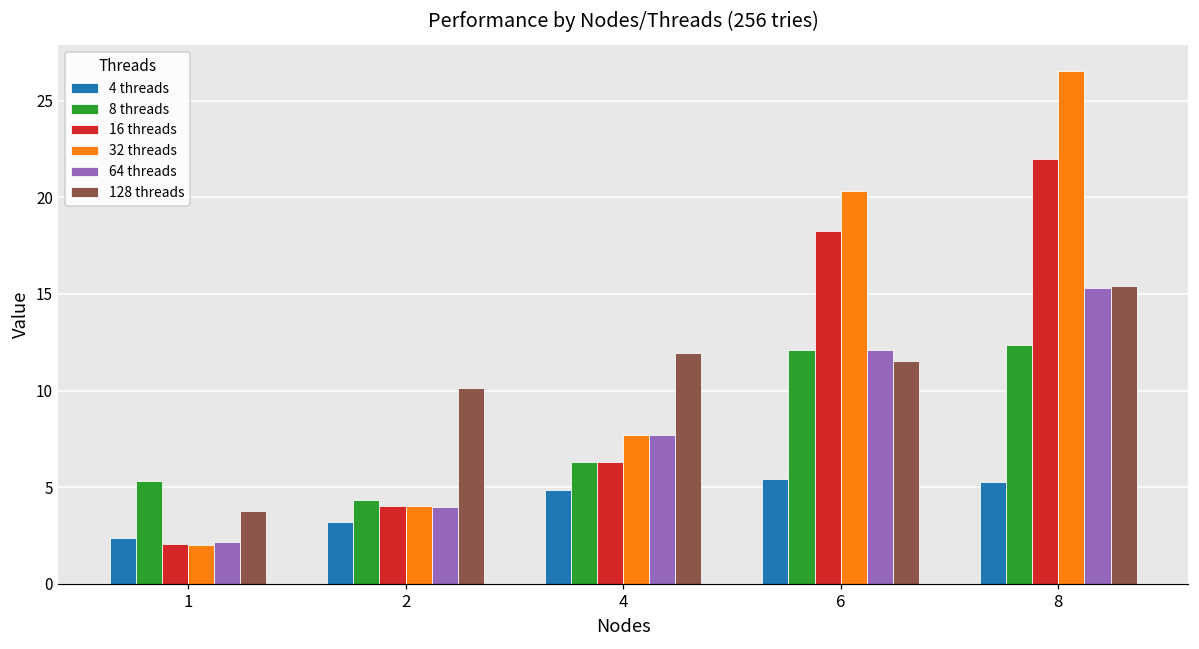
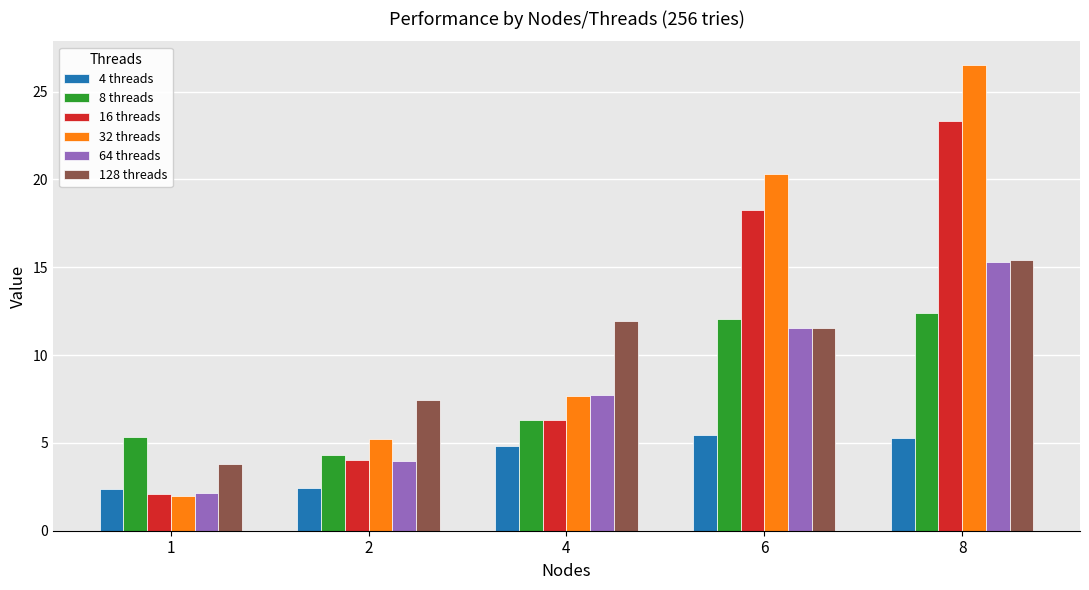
4 threads, 2: 3.2 -> 2.5
32 threads, 2: 4.0 -> 5.2
128 threads, 2: 10.1 -> 7.5
64 threads, 6: 12.1 -> 11.5
16 threads, 8: 22.0 -> 23.3
